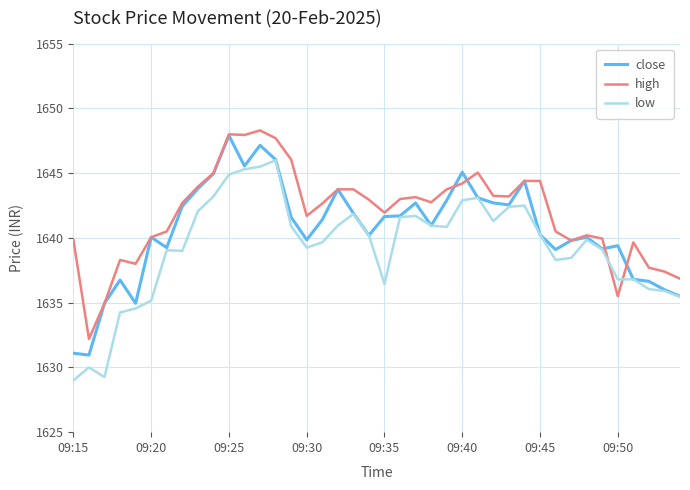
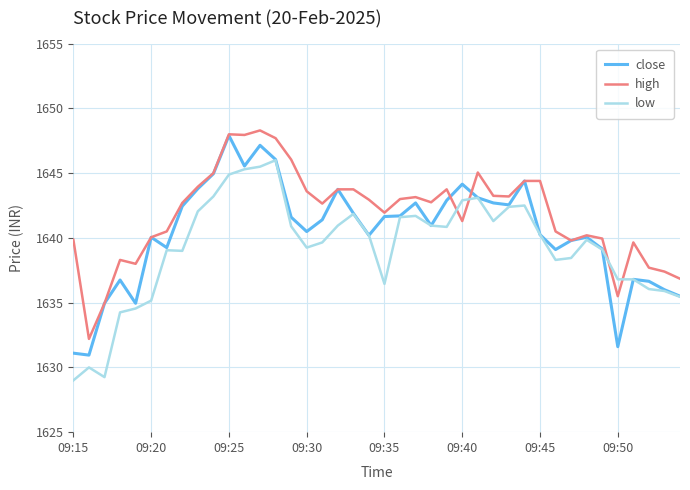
close, 09:30: 1639.9 -> 1640.5
high, 09:30: 1641.7 -> 1643.6
close, 09:40: 1645.1 -> 1644.2
high, 09:40: 1644.2 -> 1641.3
close, 09:50: 1639.4 -> 1631.6
